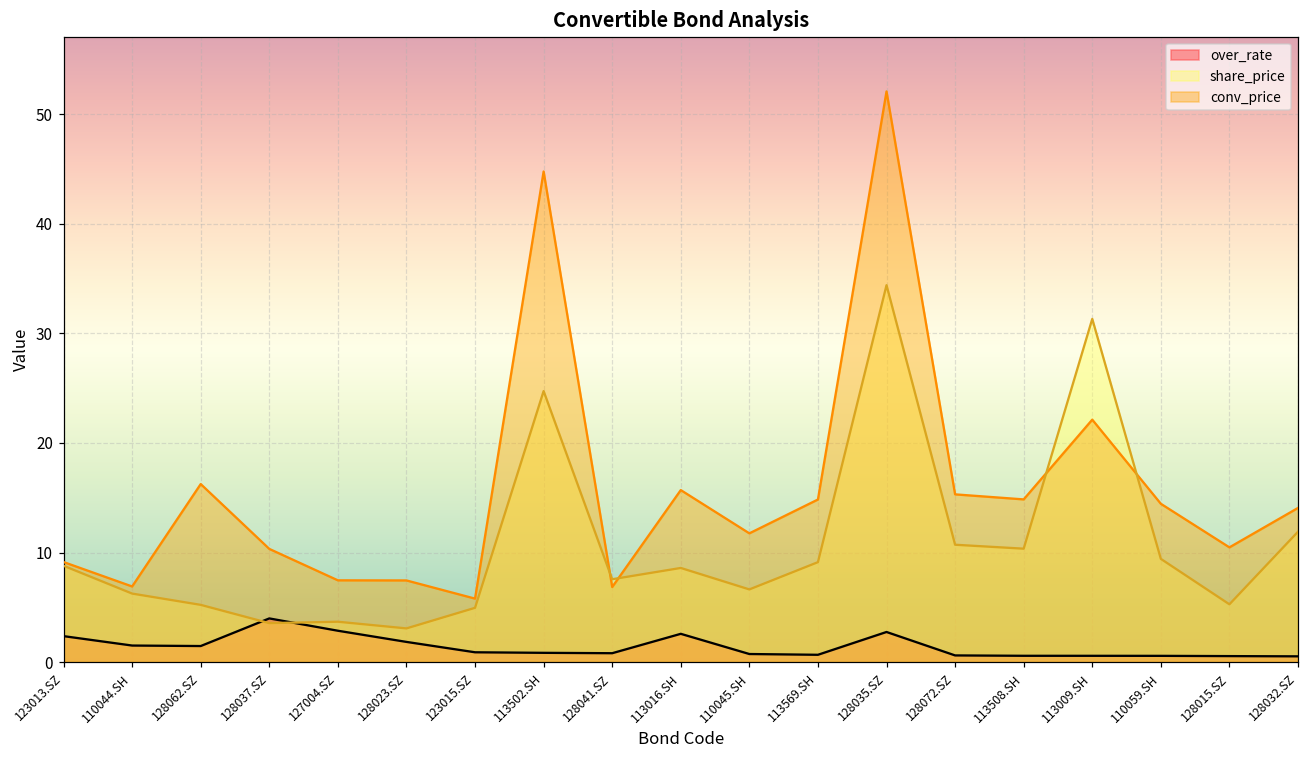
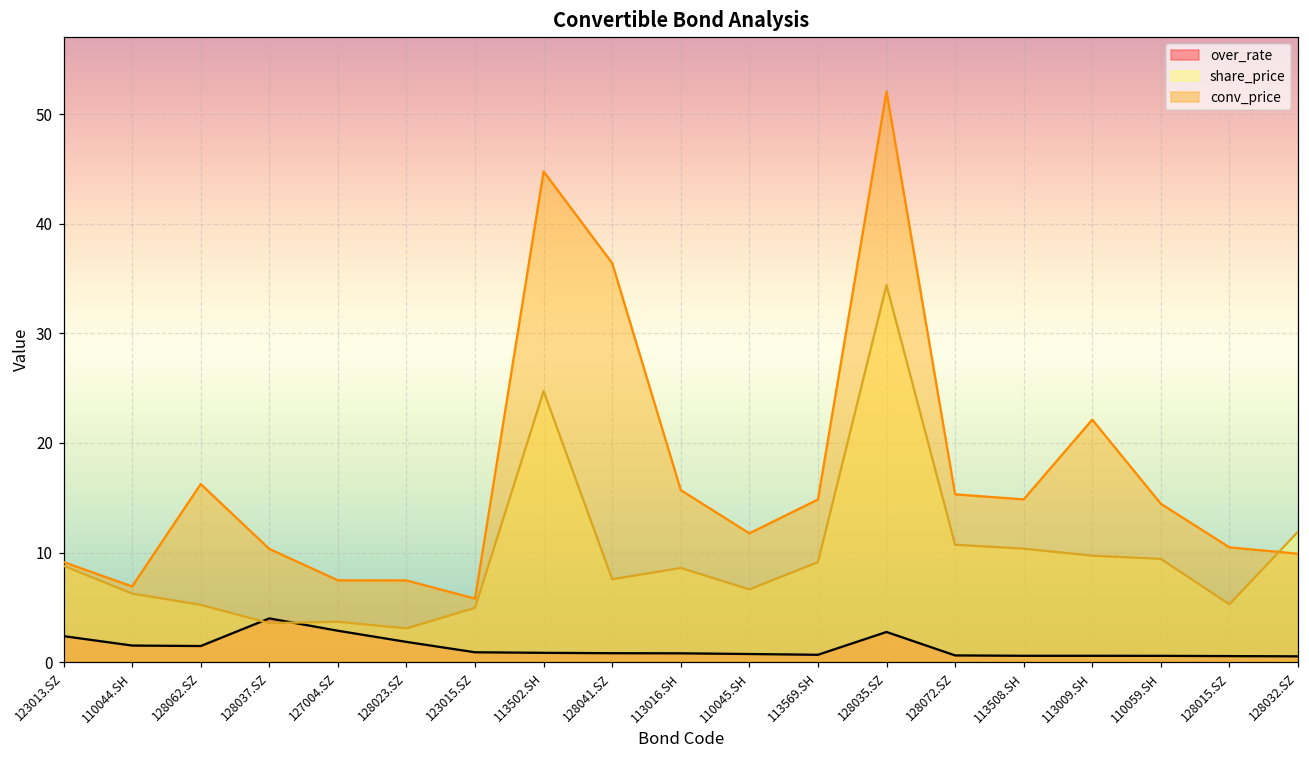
conv_price, 128041.SZ: 7 -> 36
over_rate, 113016.SH: 3 -> 1
share_price, 113009.SH: 31 -> 10
conv_price, 128032.SZ: 14 -> 10
